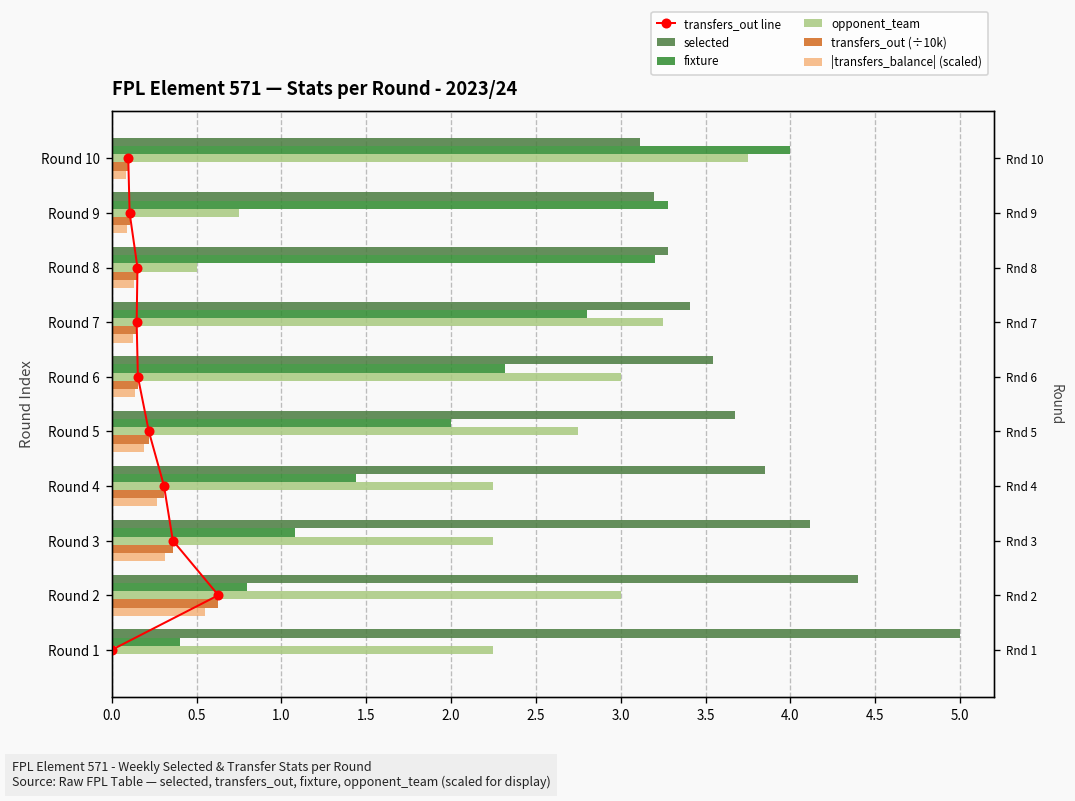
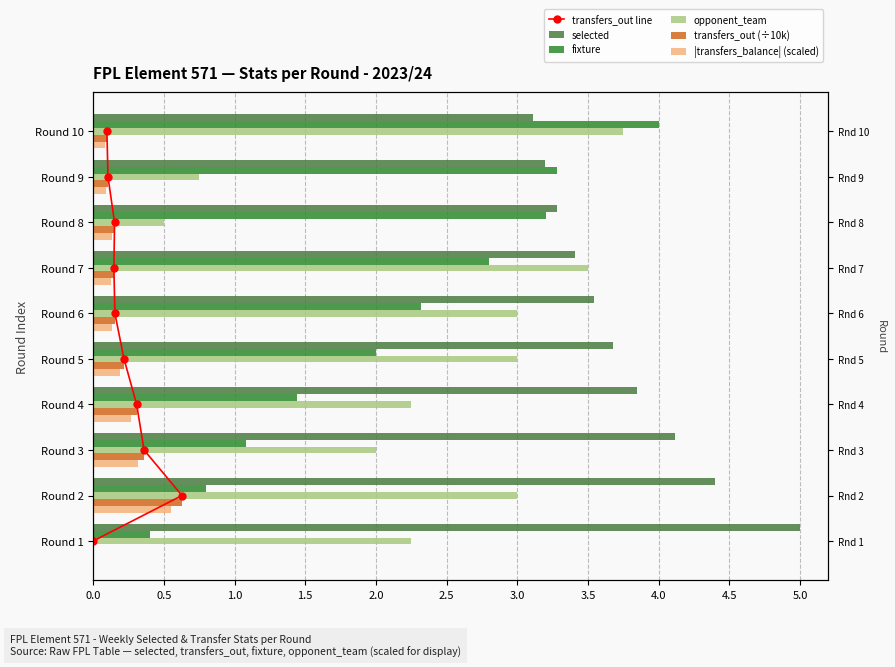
opponent_team, Round 7: 3.25 -> 3.50
opponent_team, Round 5: 2.75 -> 3.00
opponent_team, Round 3: 2.25 -> 2.00
